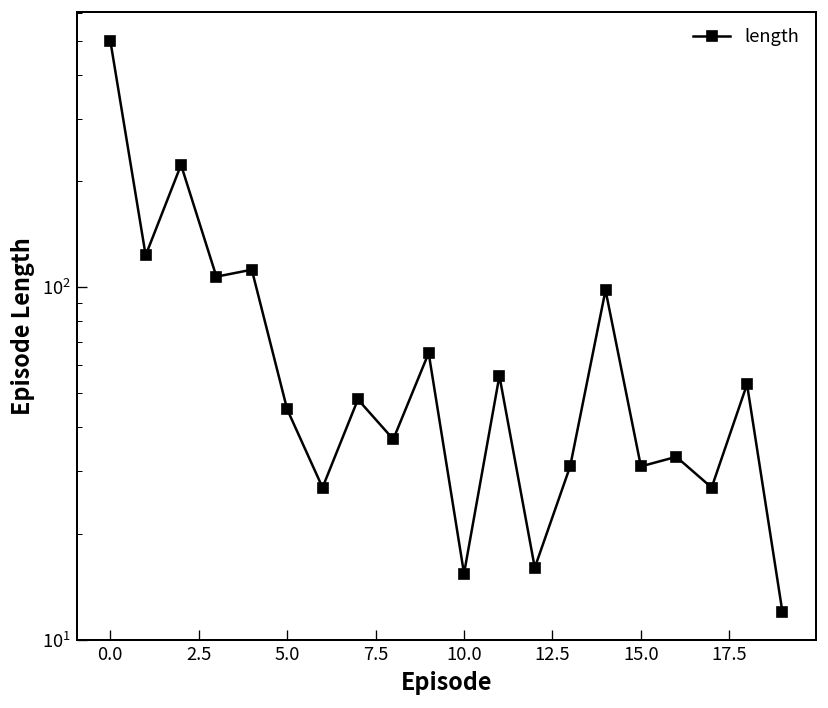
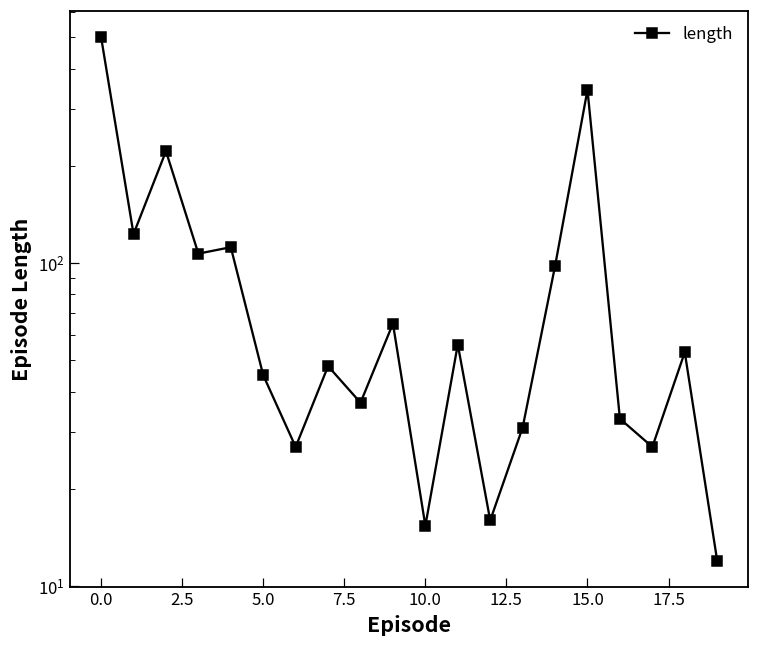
15.0: 31 -> 340
